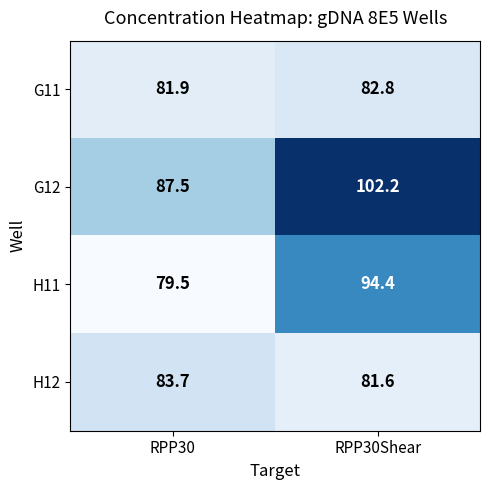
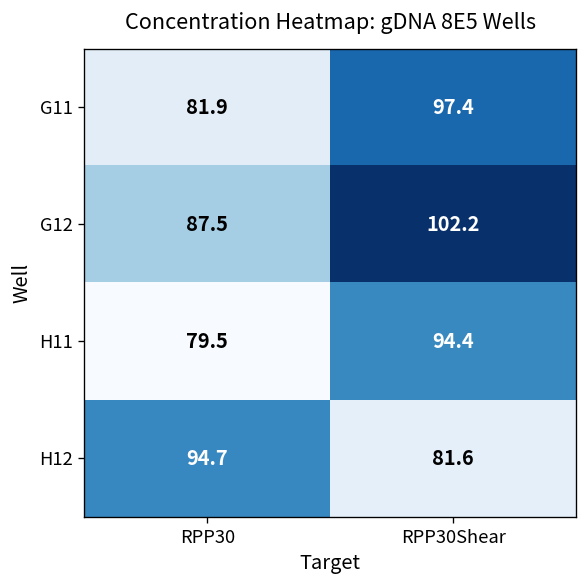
G11, RPP30Shear: 82.8 -> 97.4
H12, RPP30: 83.7 -> 94.7
